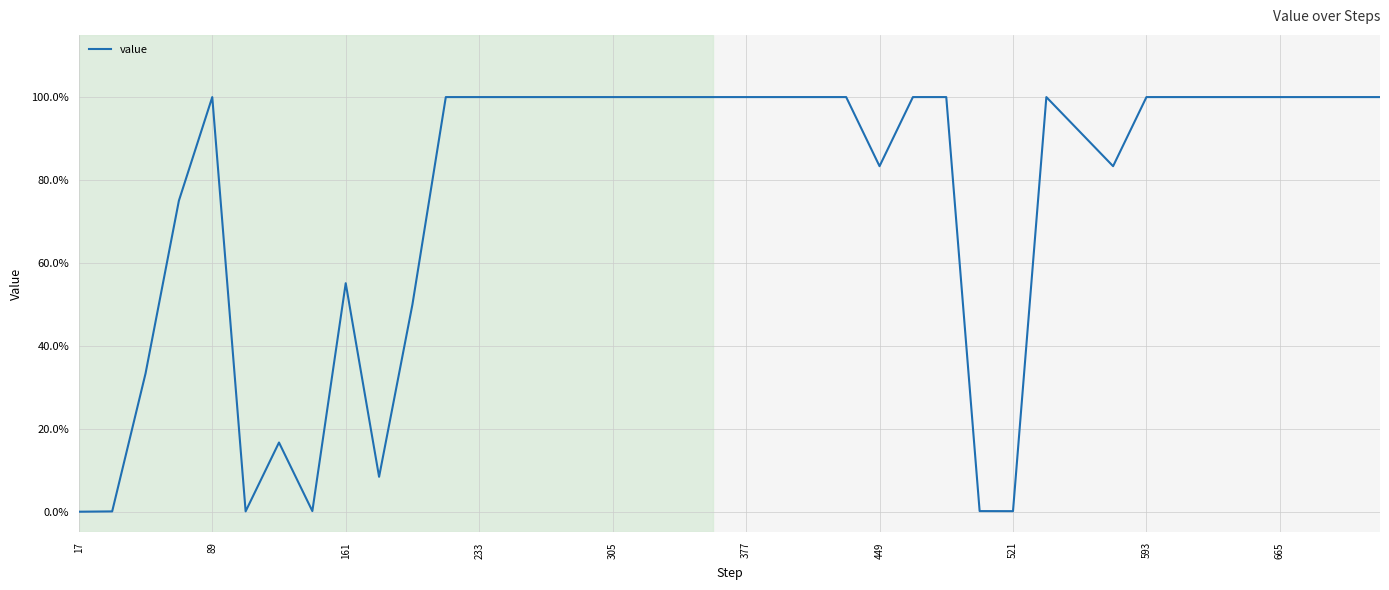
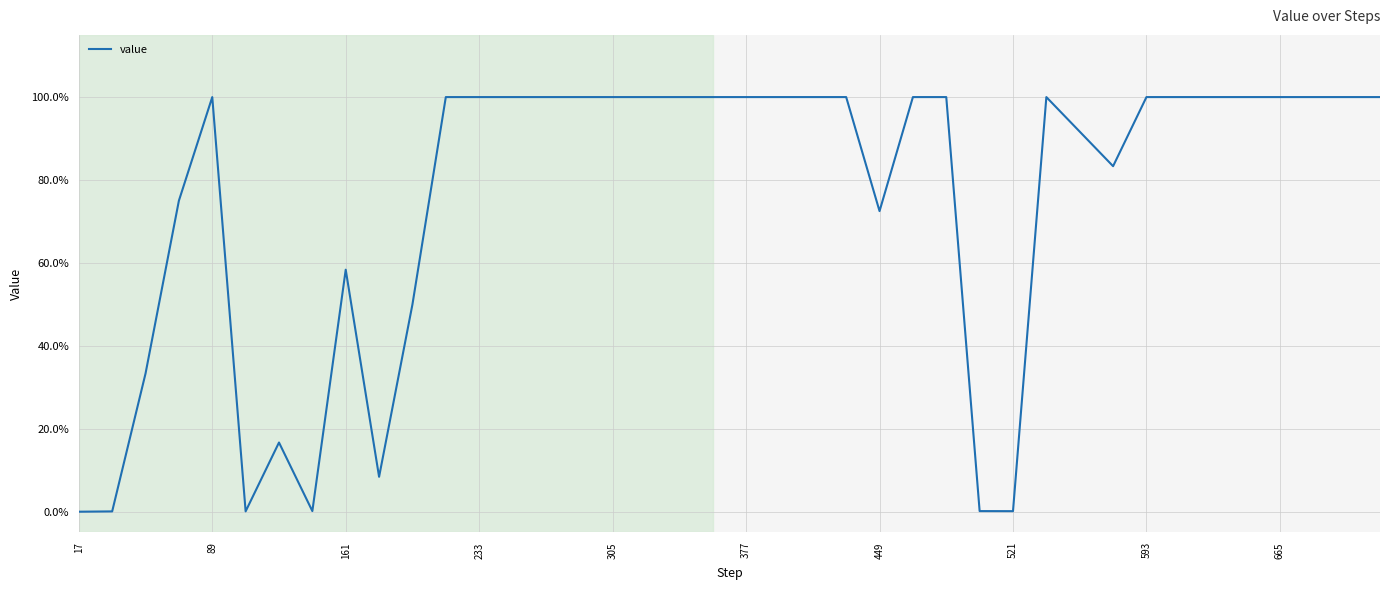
161: 55% -> 58%
449: 83% -> 73%
